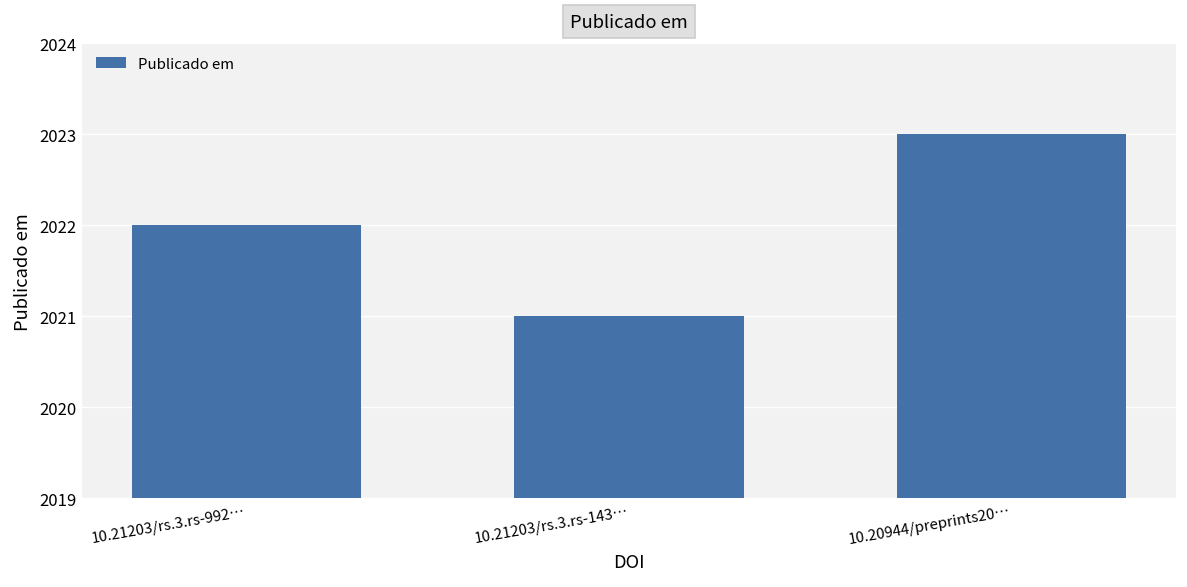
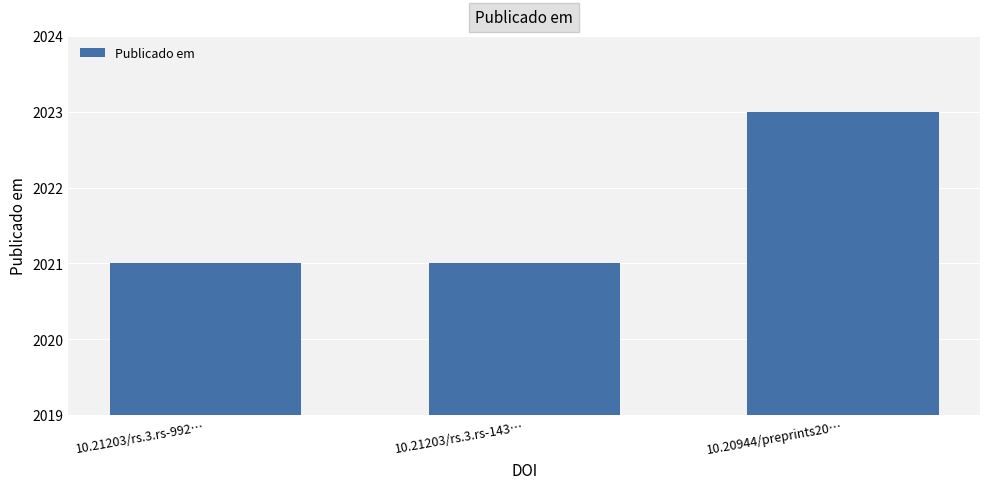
10.21203/rs.3.rs-992…: 2022 -> 2021
